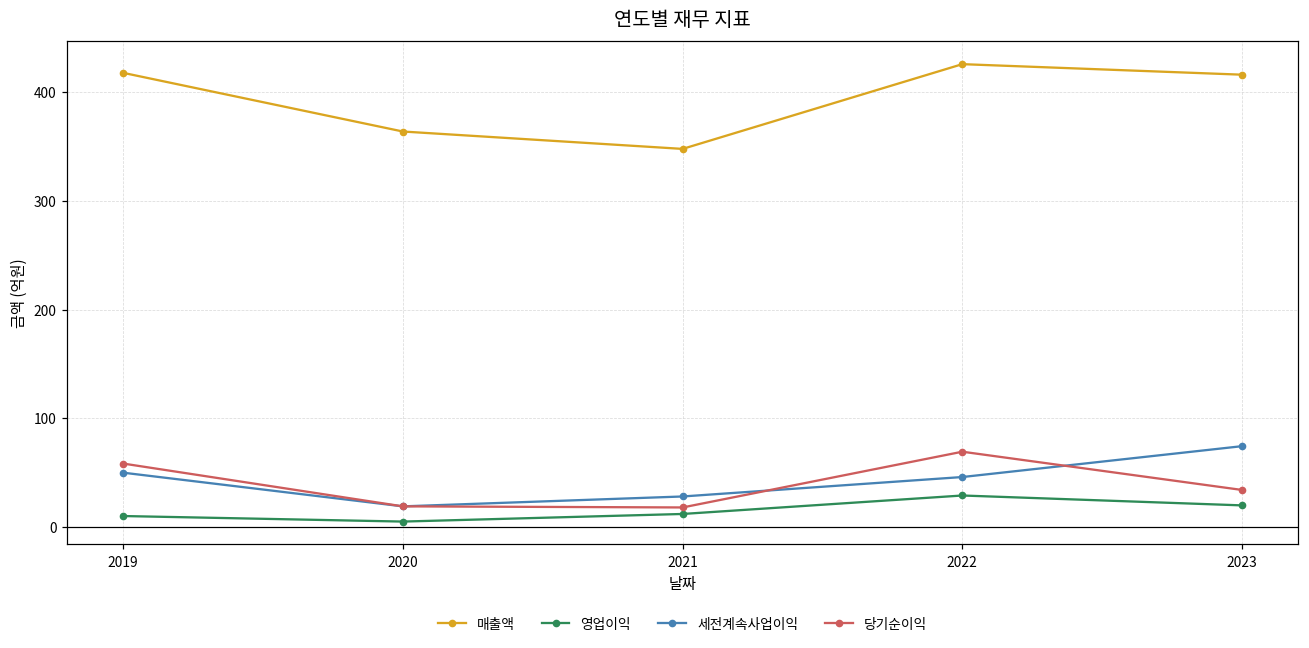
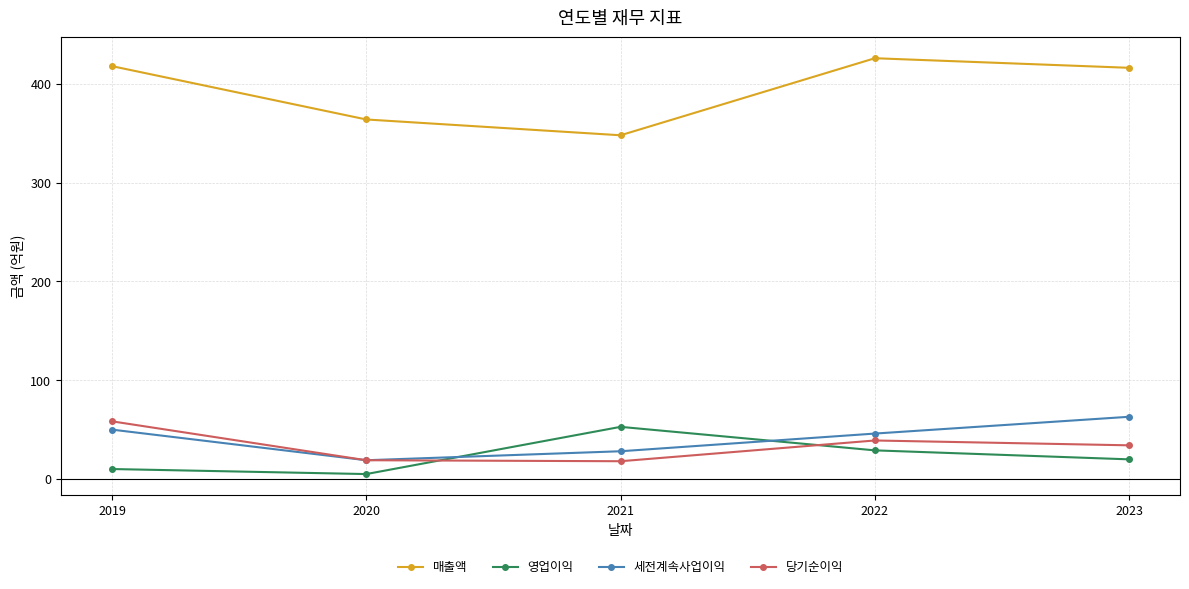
영업이익, 2021: 10 -> 50
당기순이익, 2022: 70 -> 40
세전계속사업이익, 2023: 70 -> 60
